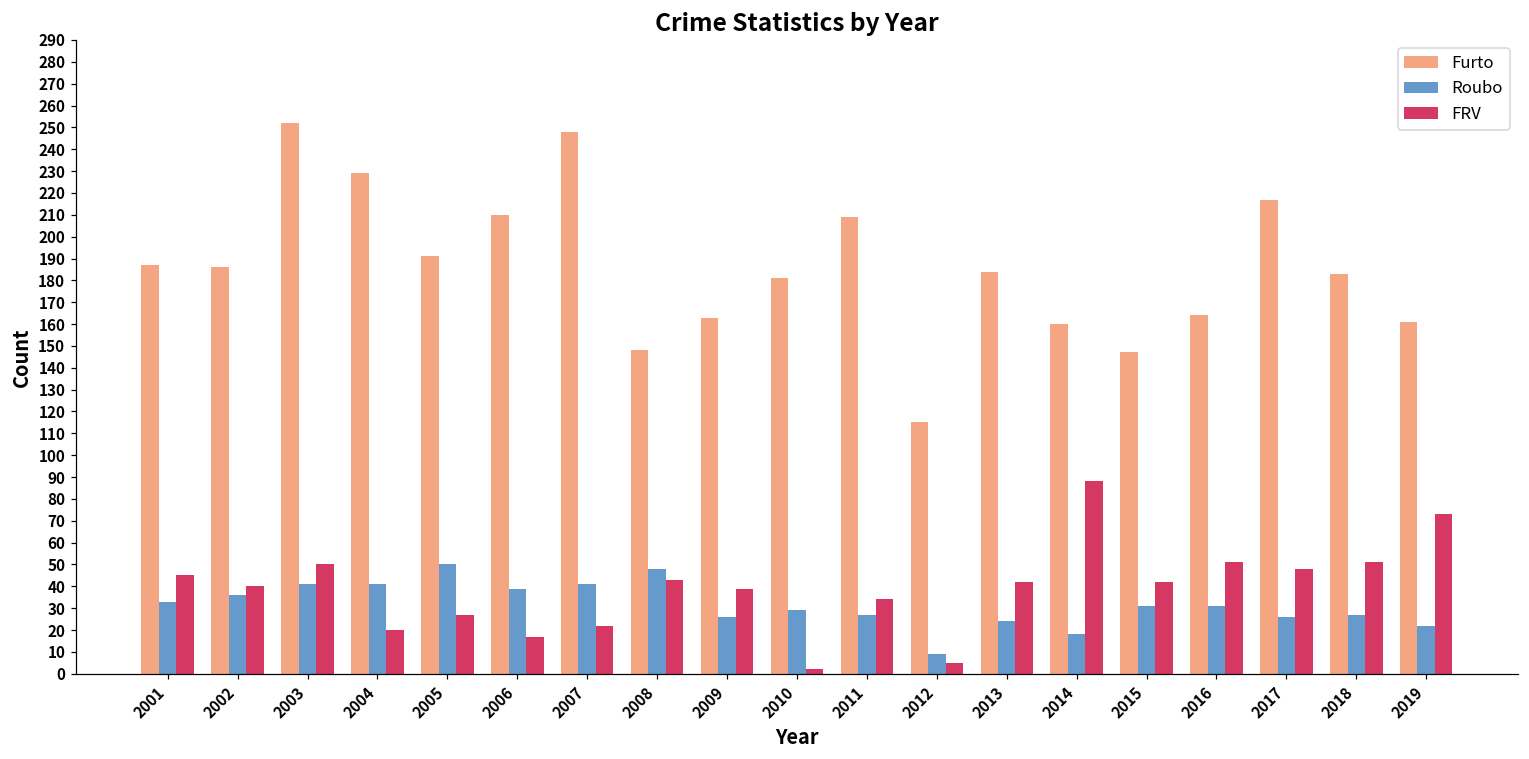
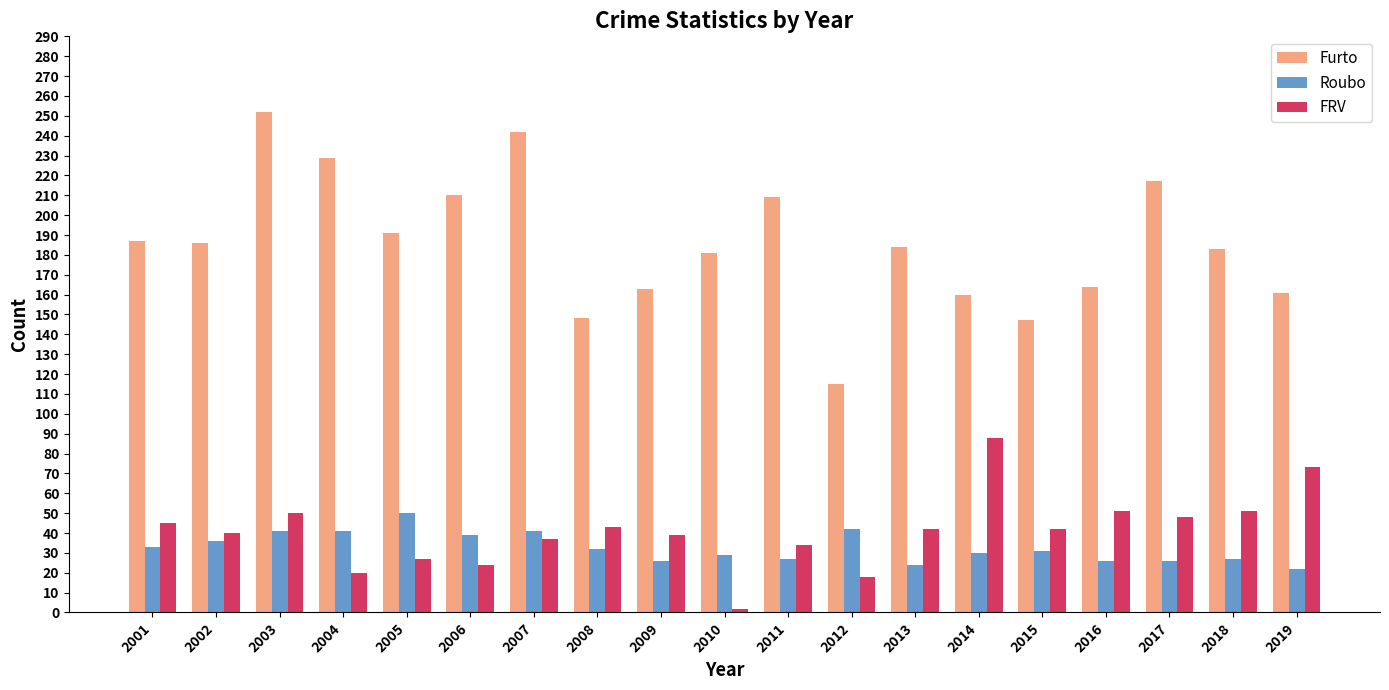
FRV, 2006: 17 -> 24
Furto, 2007: 248 -> 242
FRV, 2007: 22 -> 37
Roubo, 2008: 48 -> 32
Roubo, 2012: 9 -> 42
FRV, 2012: 5 -> 18
Roubo, 2014: 18 -> 30
Roubo, 2016: 31 -> 26
